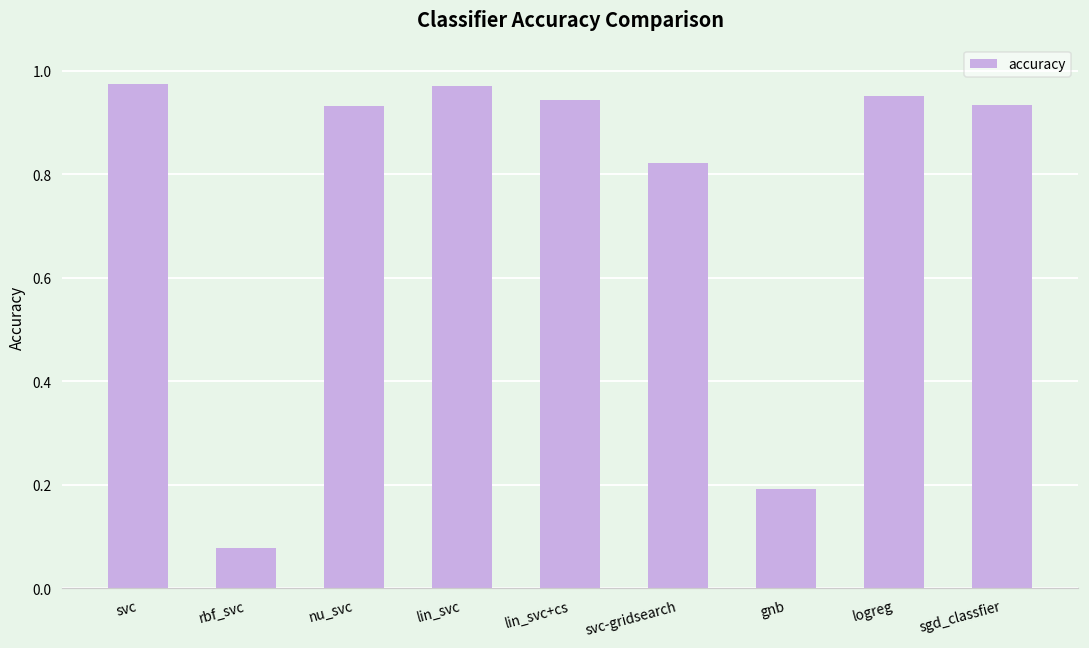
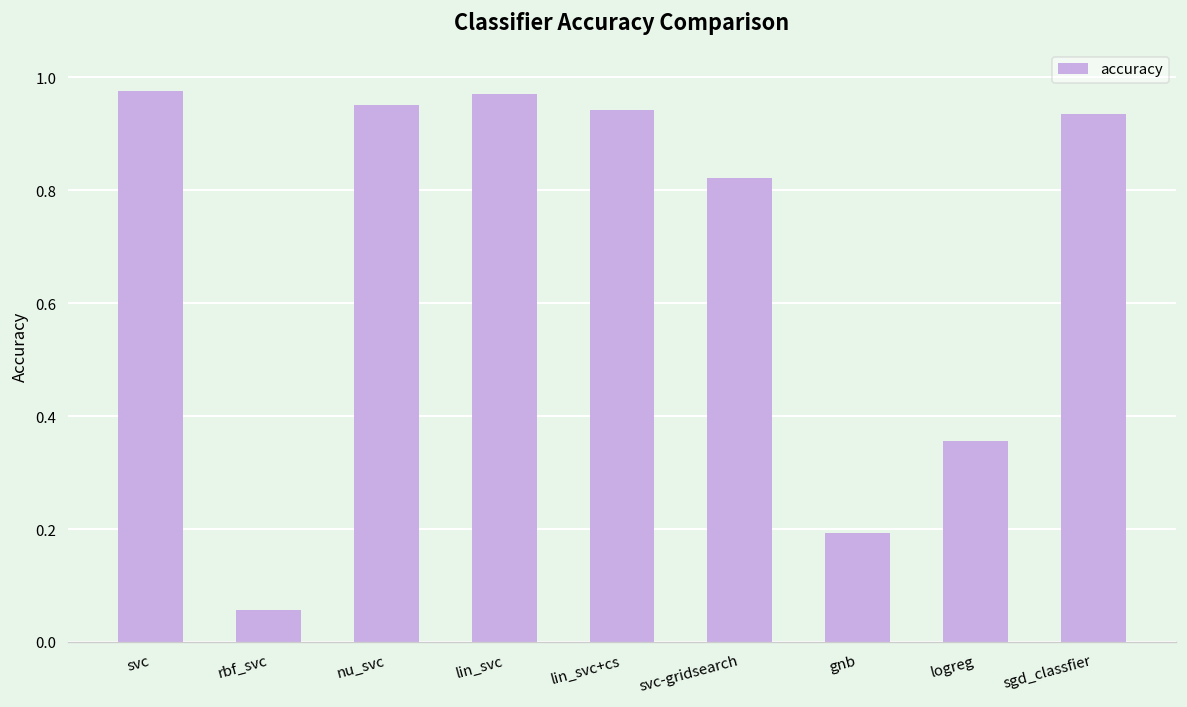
rbf_svc: 0.08 -> 0.06
nu_svc: 0.93 -> 0.95
logreg: 0.95 -> 0.36
